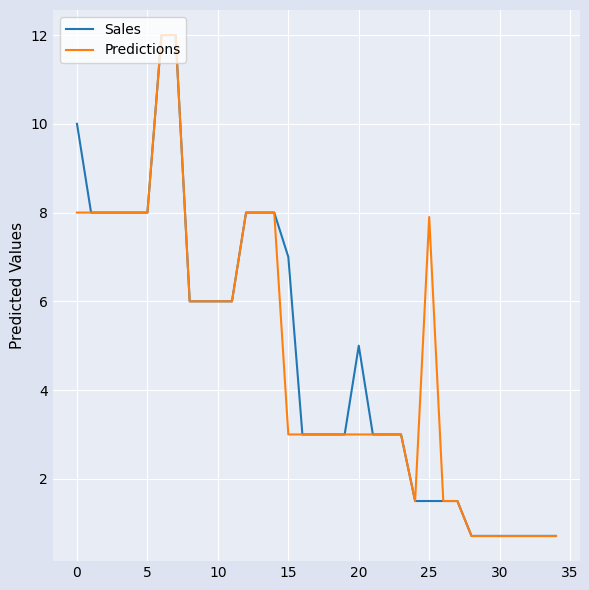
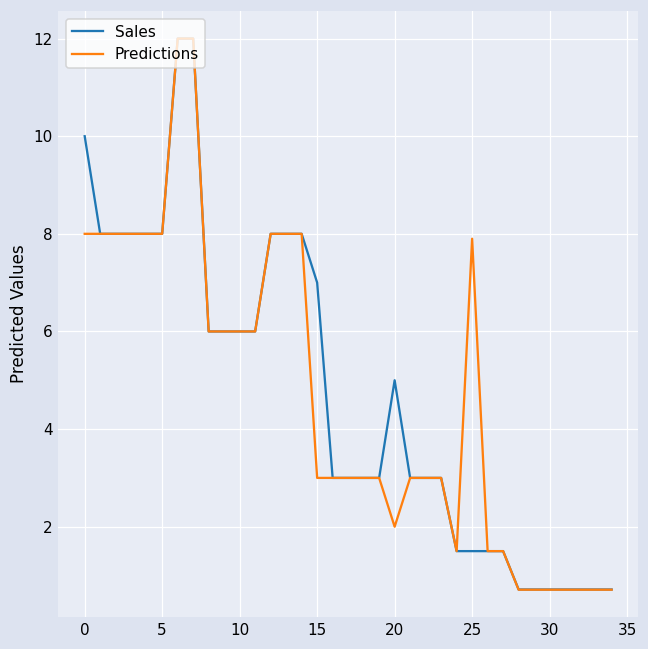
Predictions, 20: 3 -> 2
